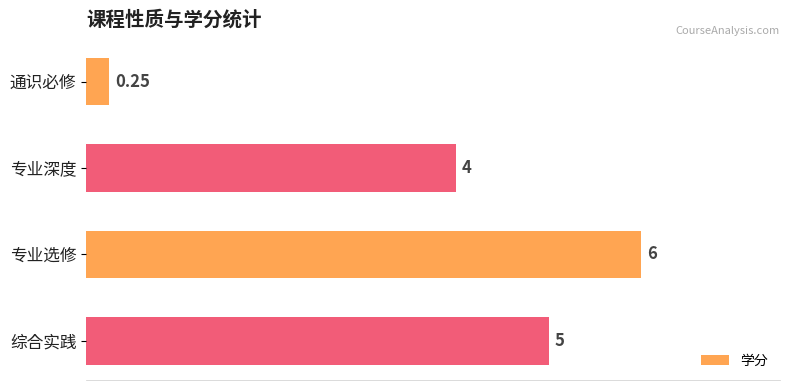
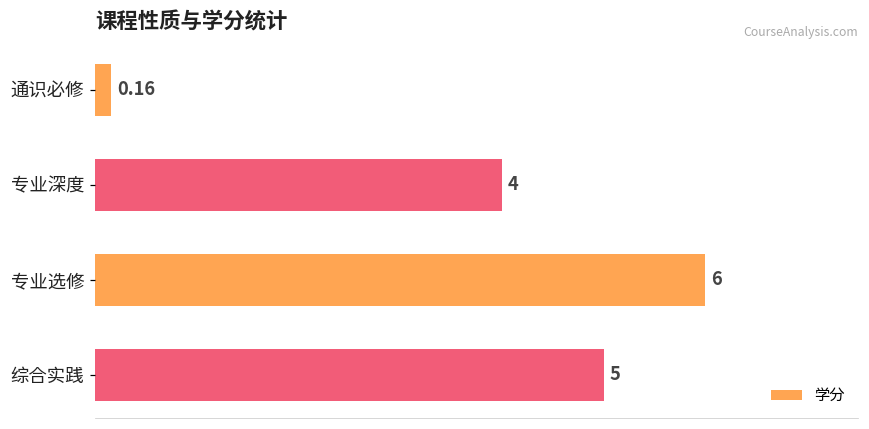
通识必修: 0.25 -> 0.16
